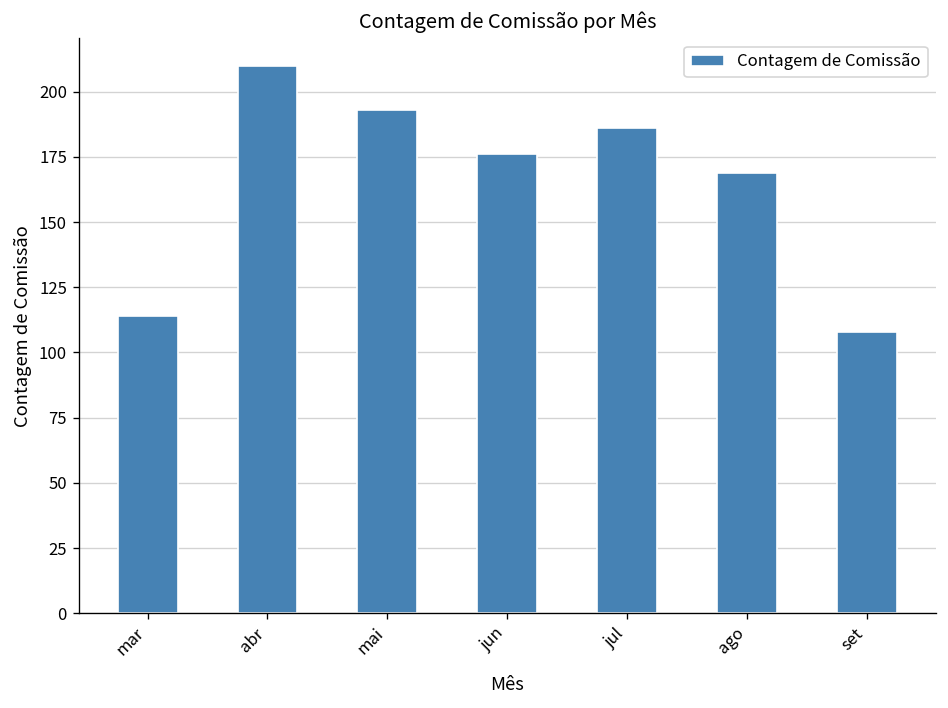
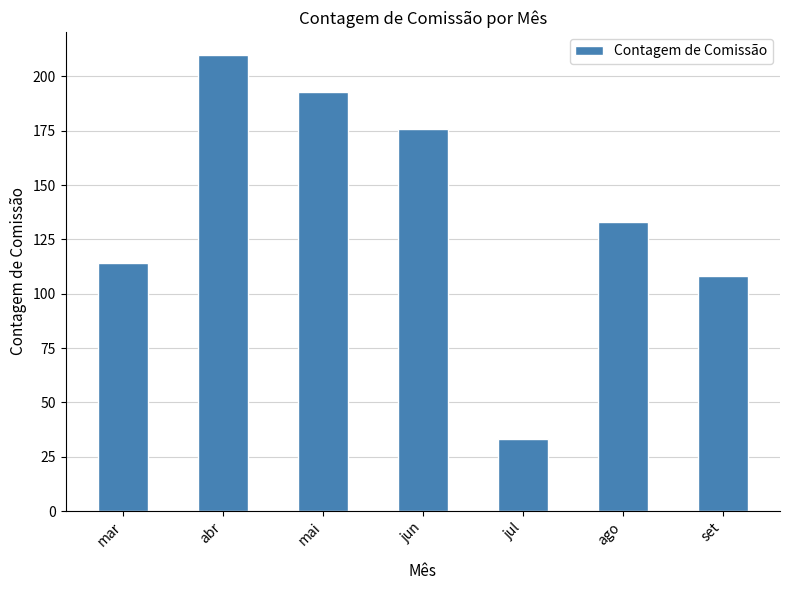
jul: 186 -> 33
ago: 169 -> 133
